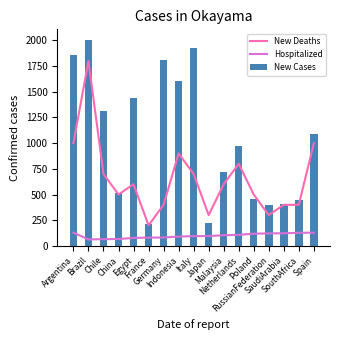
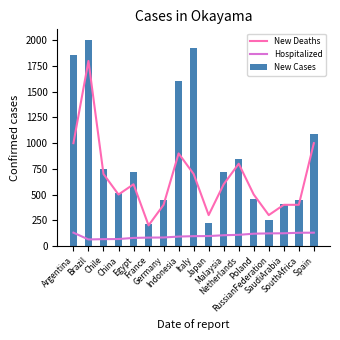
New Cases, Chile: 1310 -> 750
New Cases, Egypt: 1440 -> 720
New Cases, Germany: 1810 -> 450
New Cases, Netherlands: 970 -> 850
New Cases, RussianFederation: 390 -> 250
